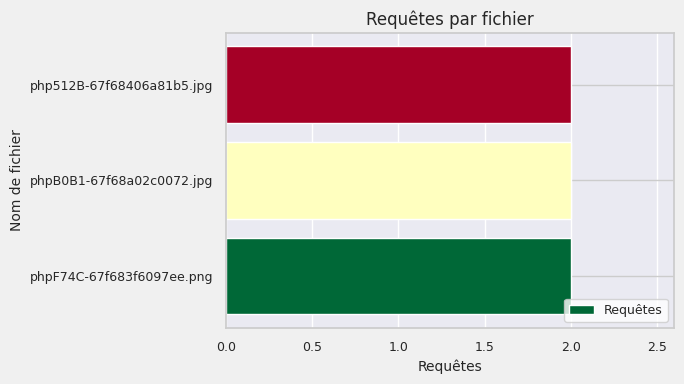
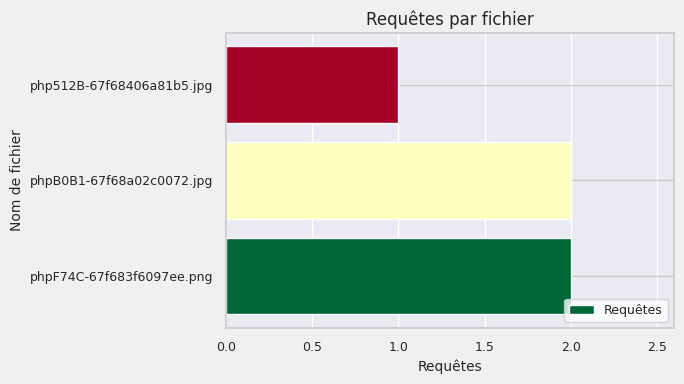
php512B-67f68406a81b5.jpg: 2 -> 1
